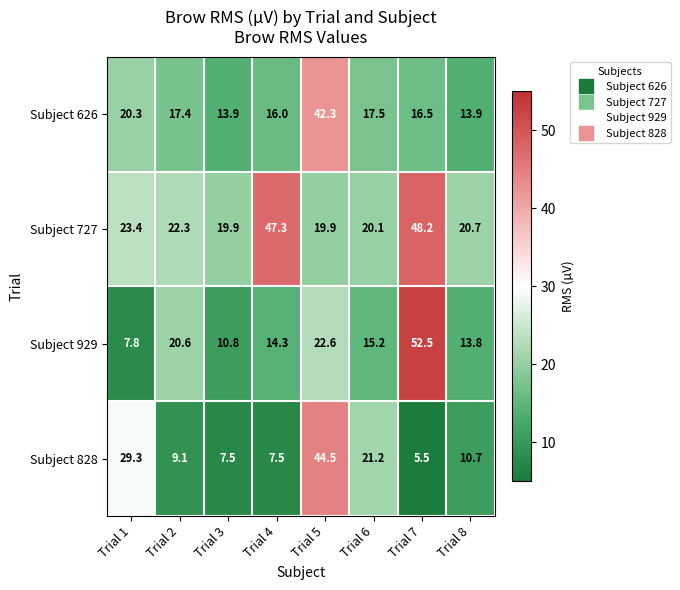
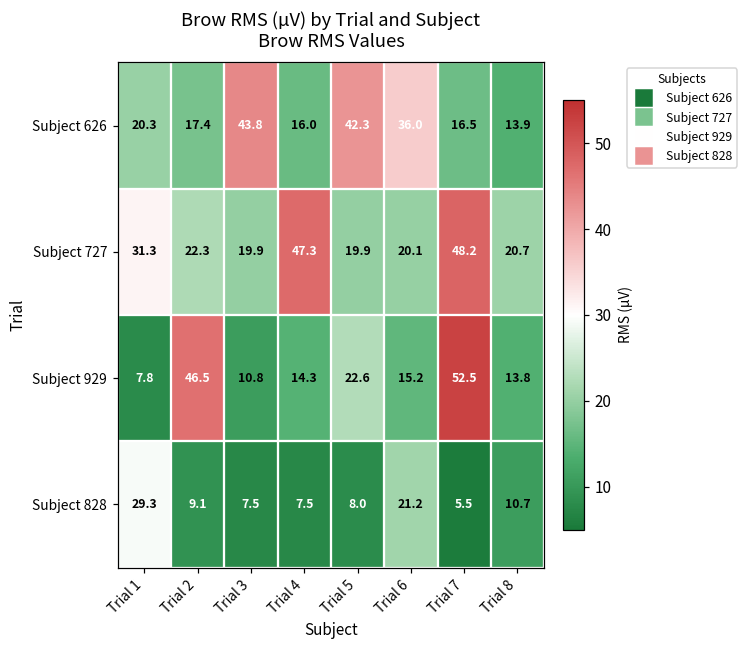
Subject 626, Trial 3: 13.9 -> 43.8
Subject 626, Trial 6: 17.5 -> 36.0
Subject 727, Trial 1: 23.4 -> 31.3
Subject 929, Trial 2: 20.6 -> 46.5
Subject 828, Trial 5: 44.5 -> 8.0
